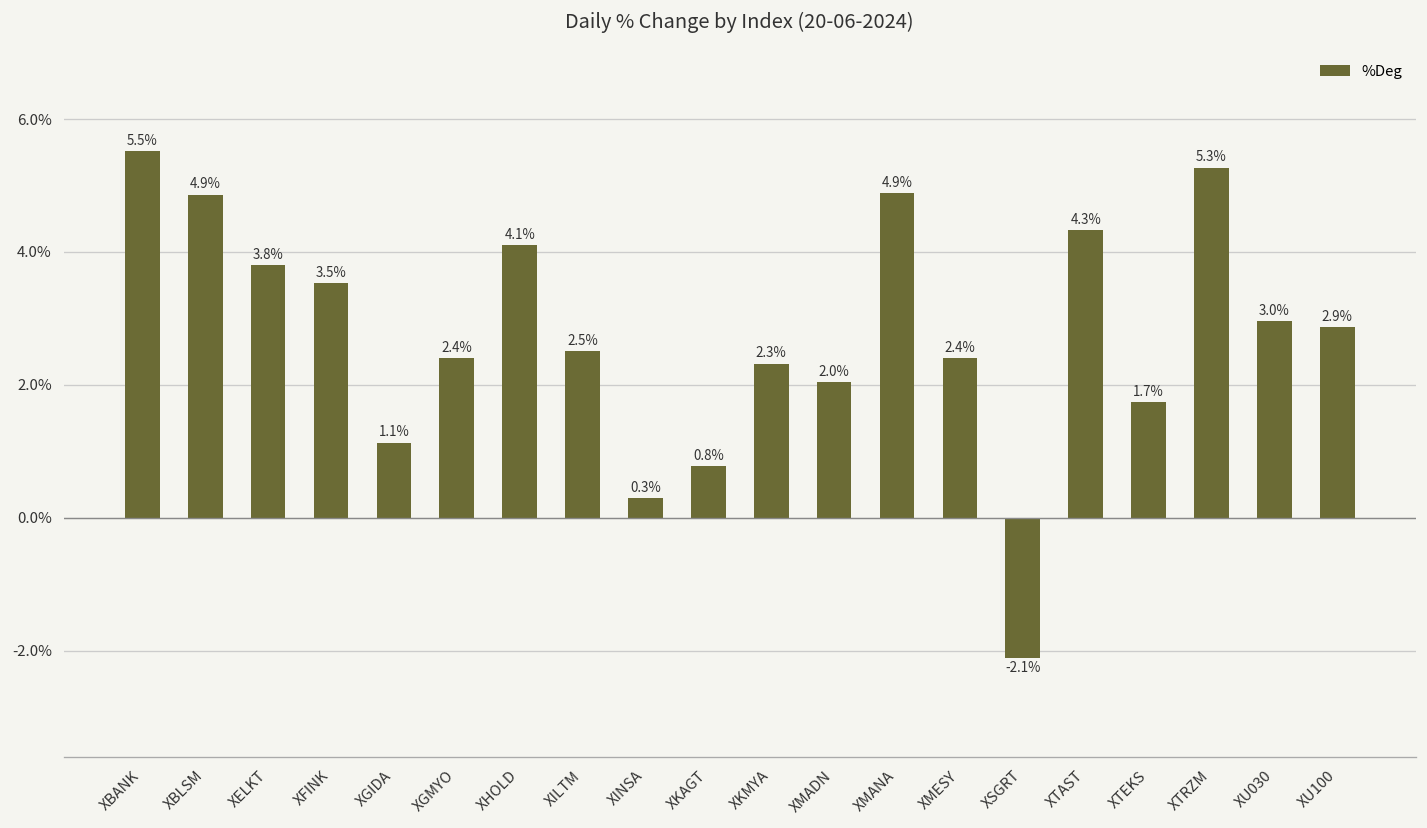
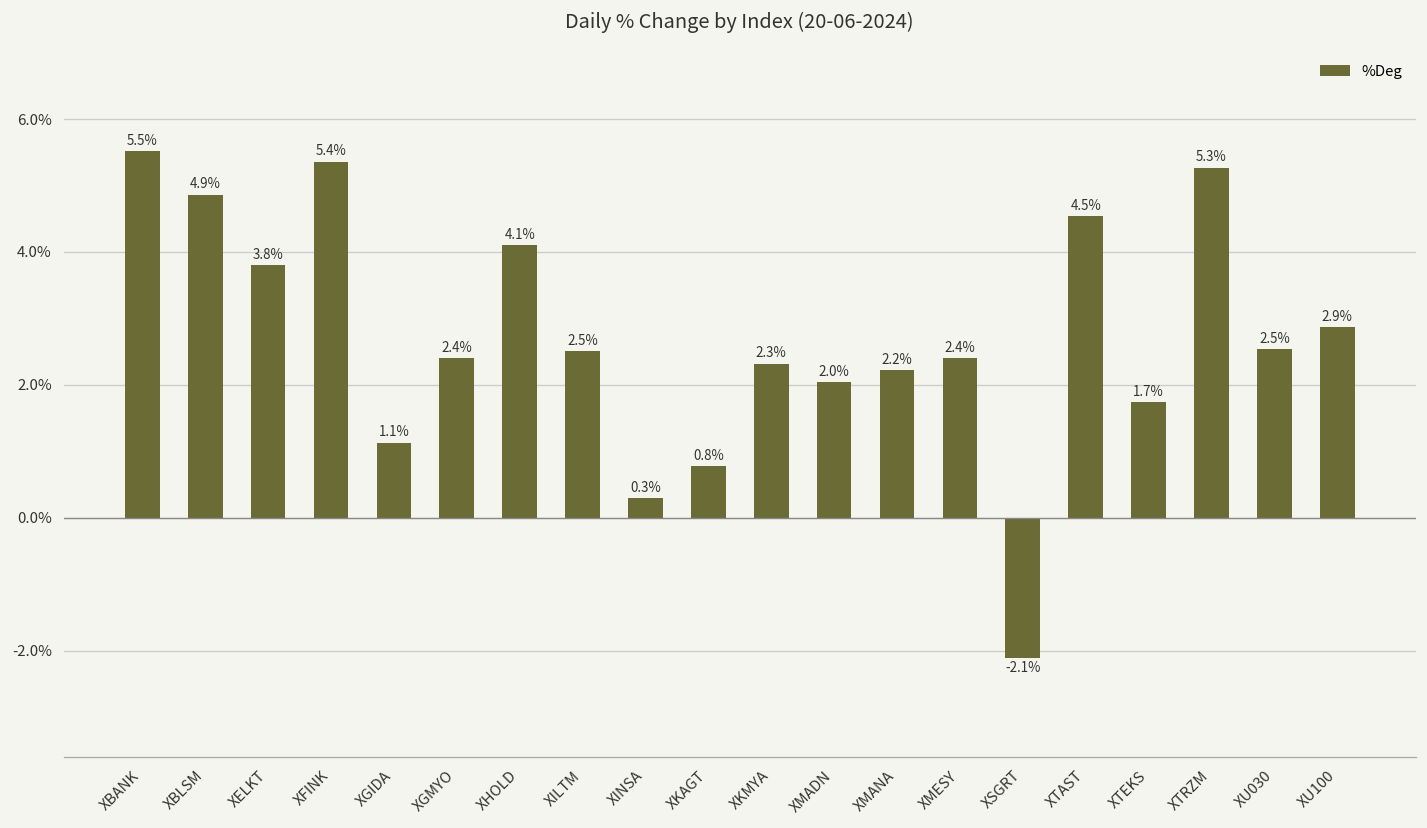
XFINK: 3.5% -> 5.4%
XMANA: 4.9% -> 2.2%
XTAST: 4.3% -> 4.5%
XU030: 3.0% -> 2.5%
